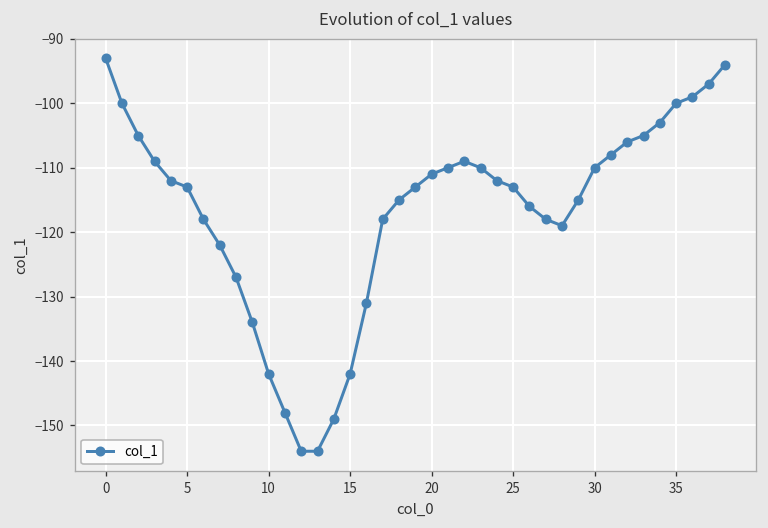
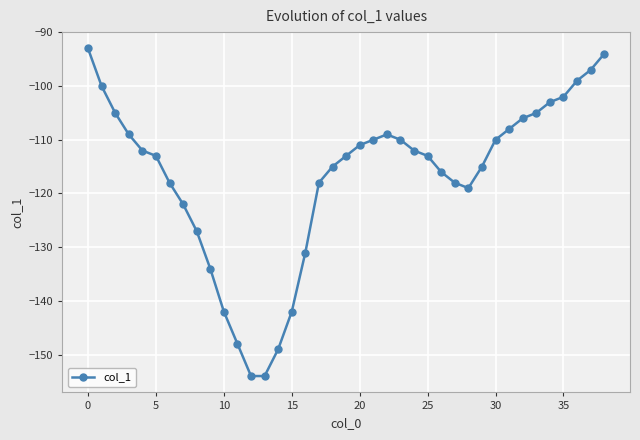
35: -100 -> -102
